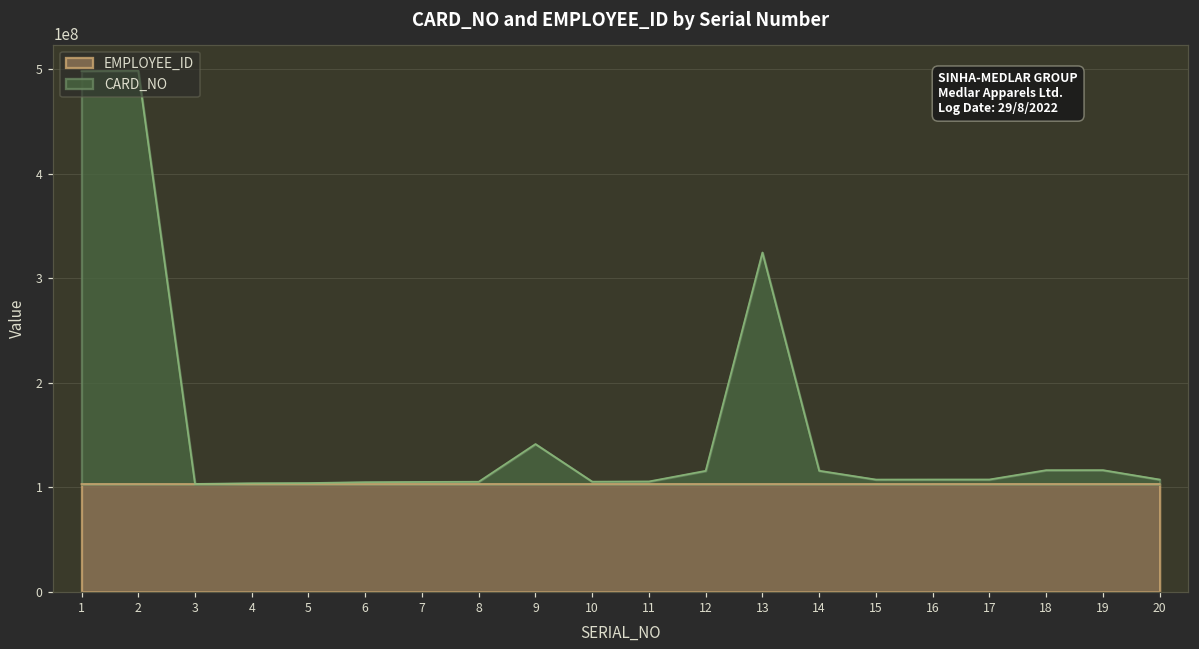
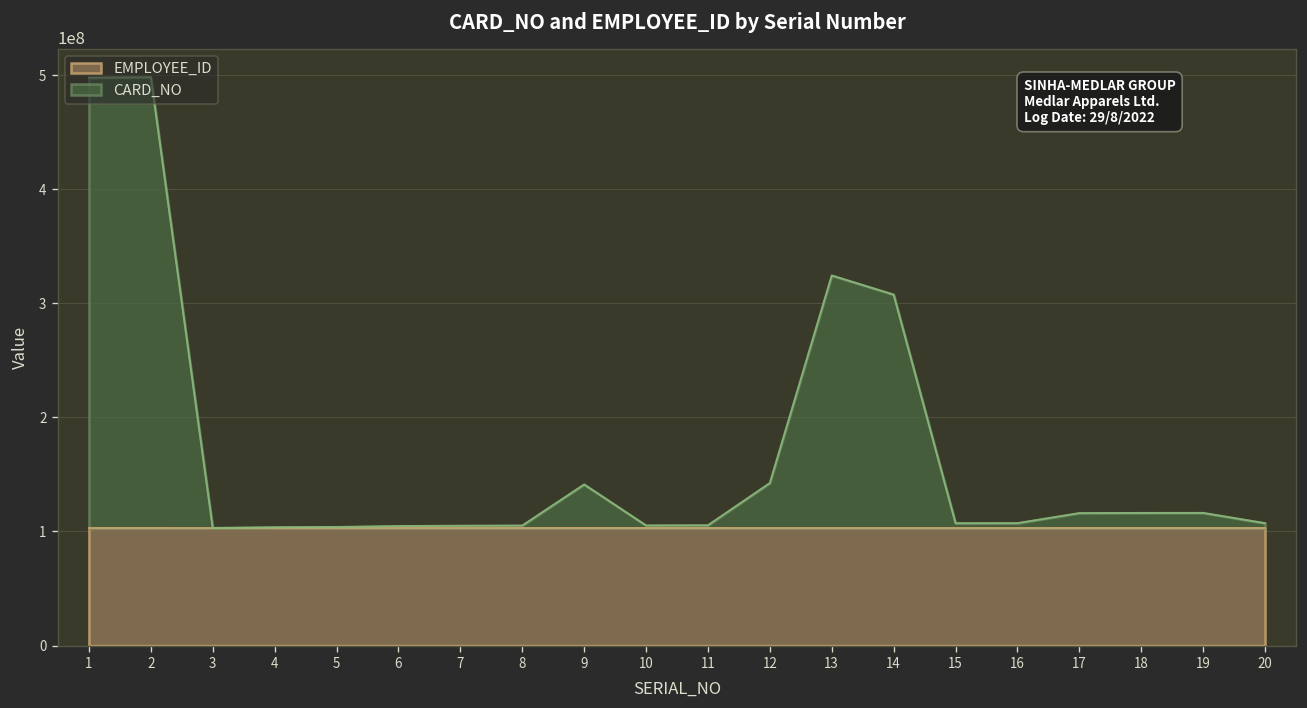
CARD_NO, 12: 10000000 -> 40000000
CARD_NO, 14: 10000000 -> 200000000
CARD_NO, 17: 0 -> 10000000
